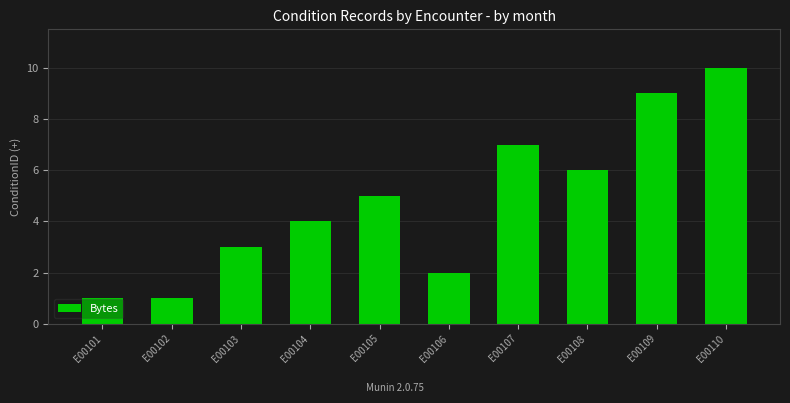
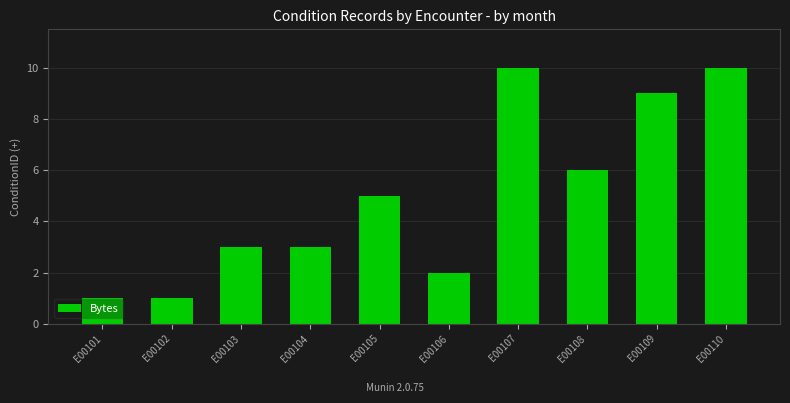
E00104: 4 -> 3
E00107: 7 -> 10
